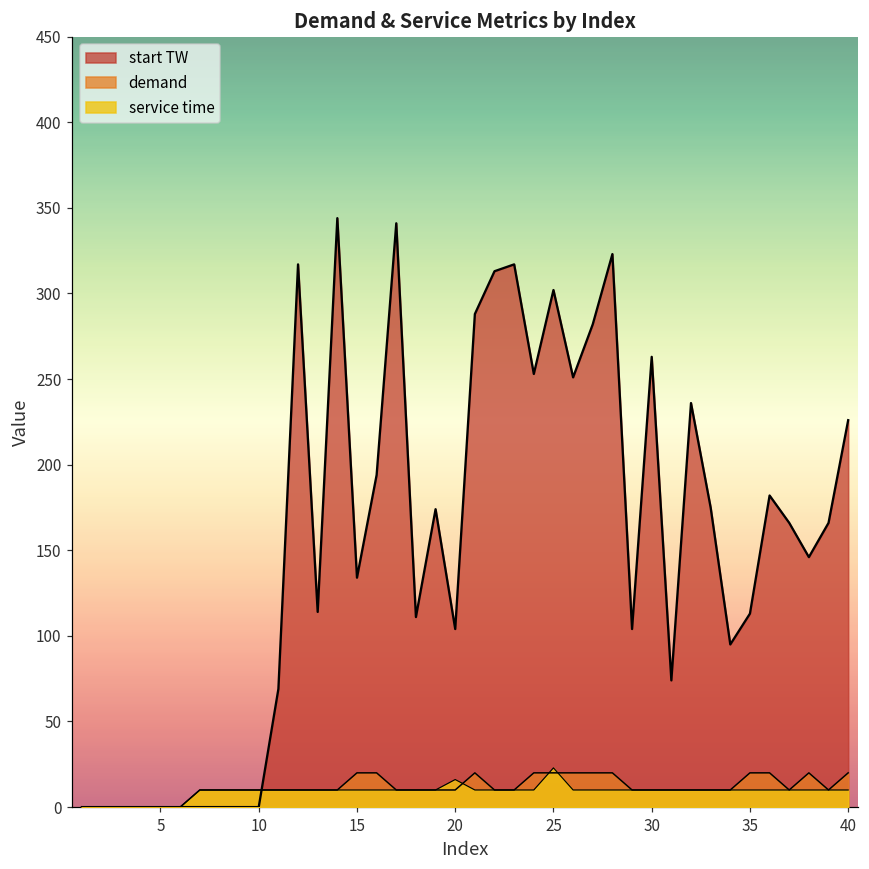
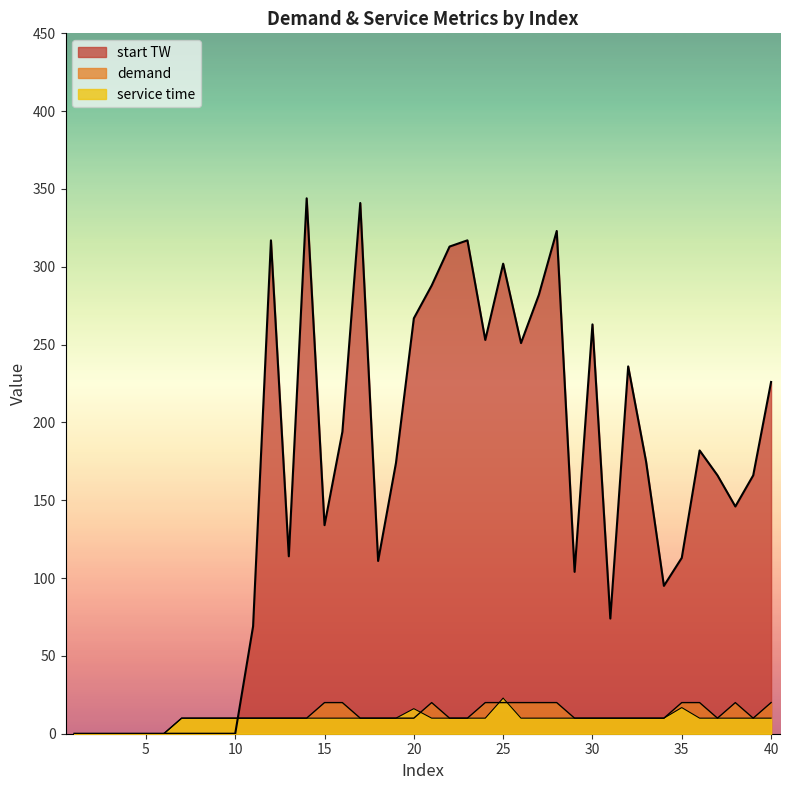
start TW, 20: 104 -> 267
service time, 35: 10 -> 17
